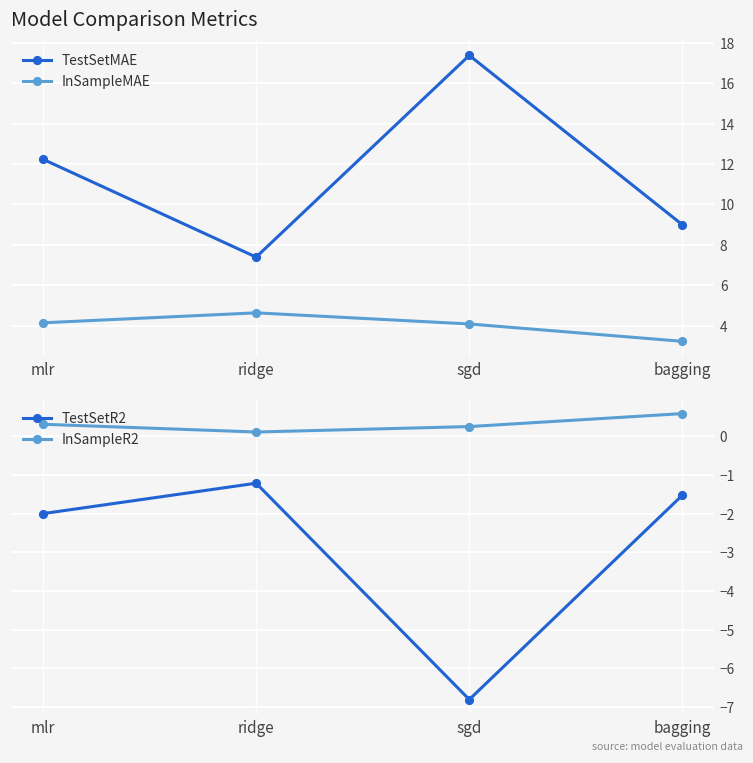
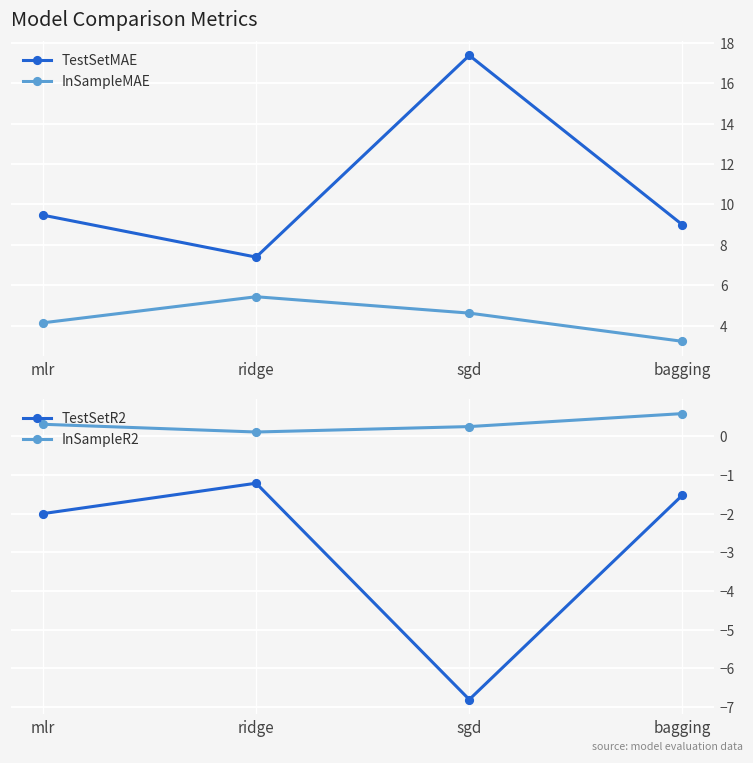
Model Comparison Metrics, TestSetMAE, mlr: 12.2 -> 9.5
Model Comparison Metrics, InSampleMAE, ridge: 4.6 -> 5.4
Model Comparison Metrics, InSampleMAE, sgd: 4.1 -> 4.6
